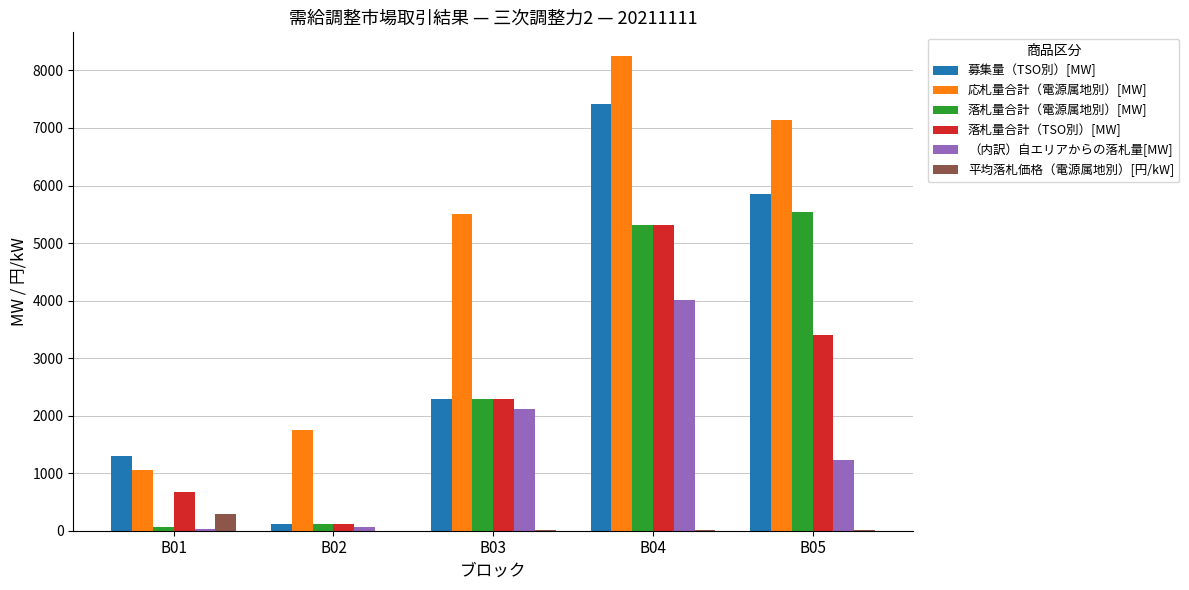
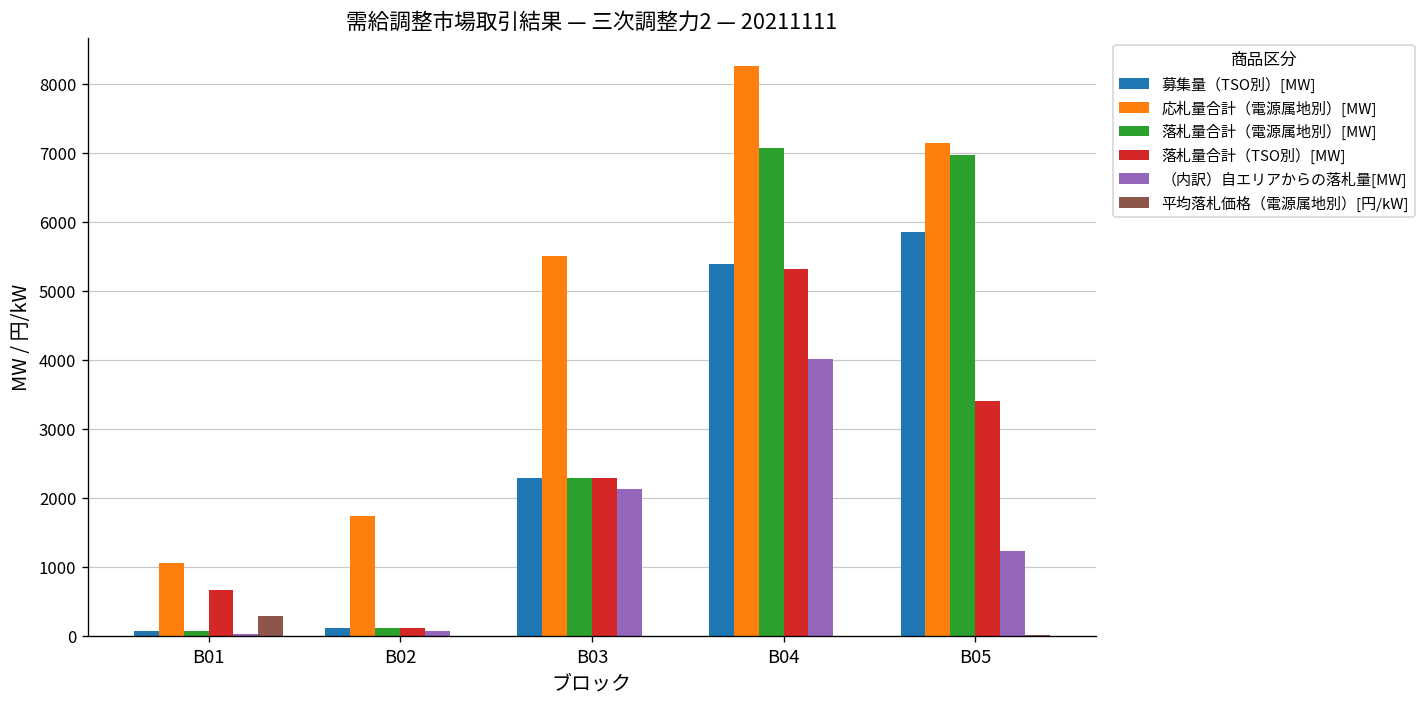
募集量（TSO別）[MW], B01: 1300 -> 100
募集量（TSO別）[MW], B04: 7400 -> 5400
落札量合計（電源属地別）[MW], B04: 5300 -> 7100
落札量合計（電源属地別）[MW], B05: 5500 -> 7000
